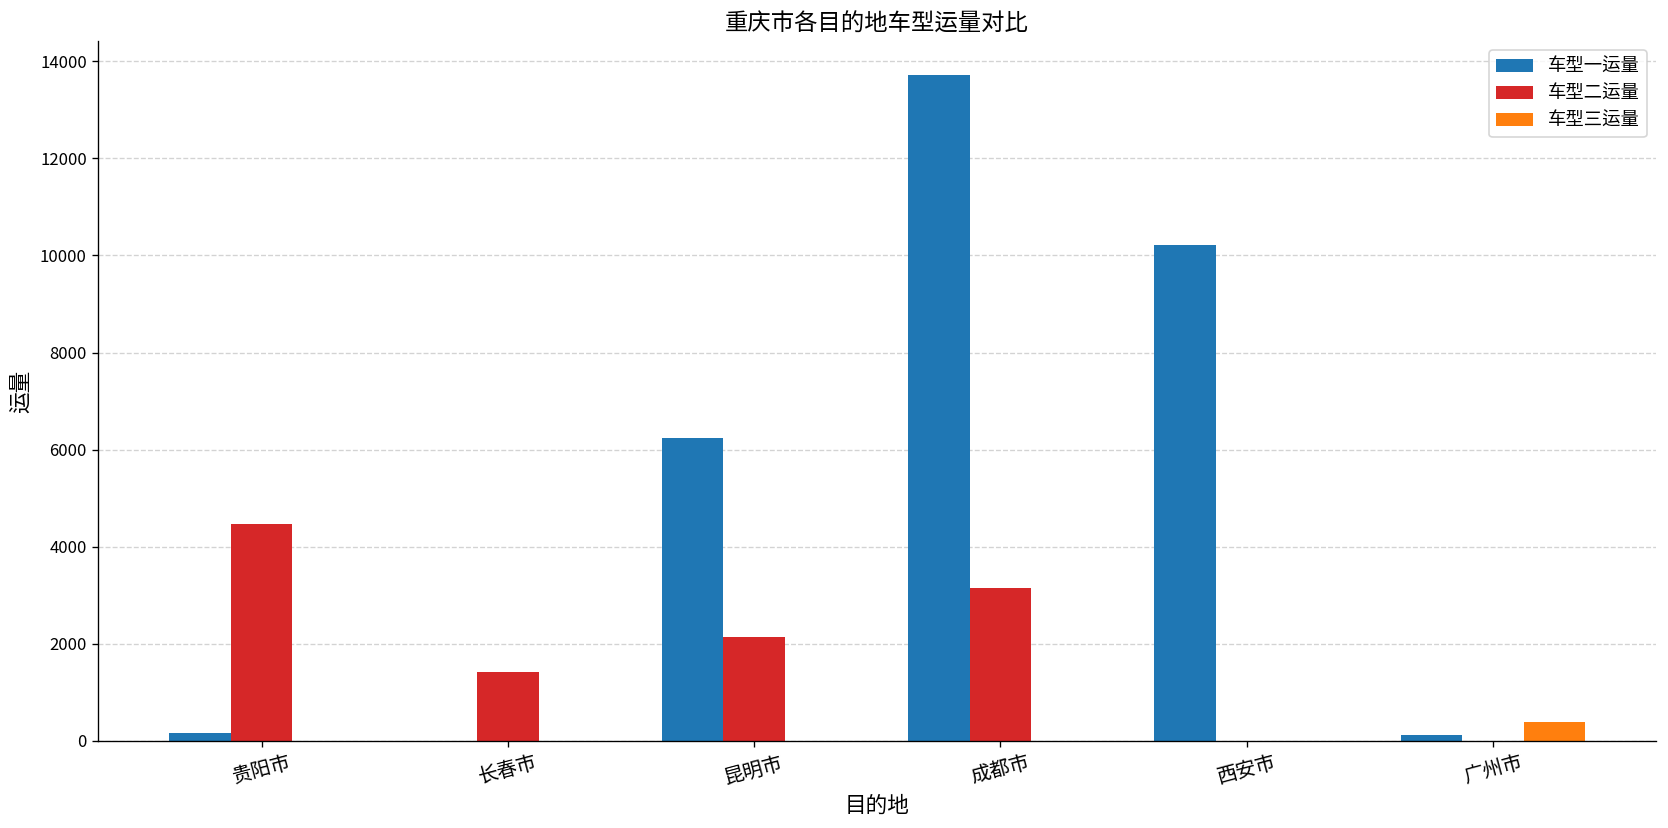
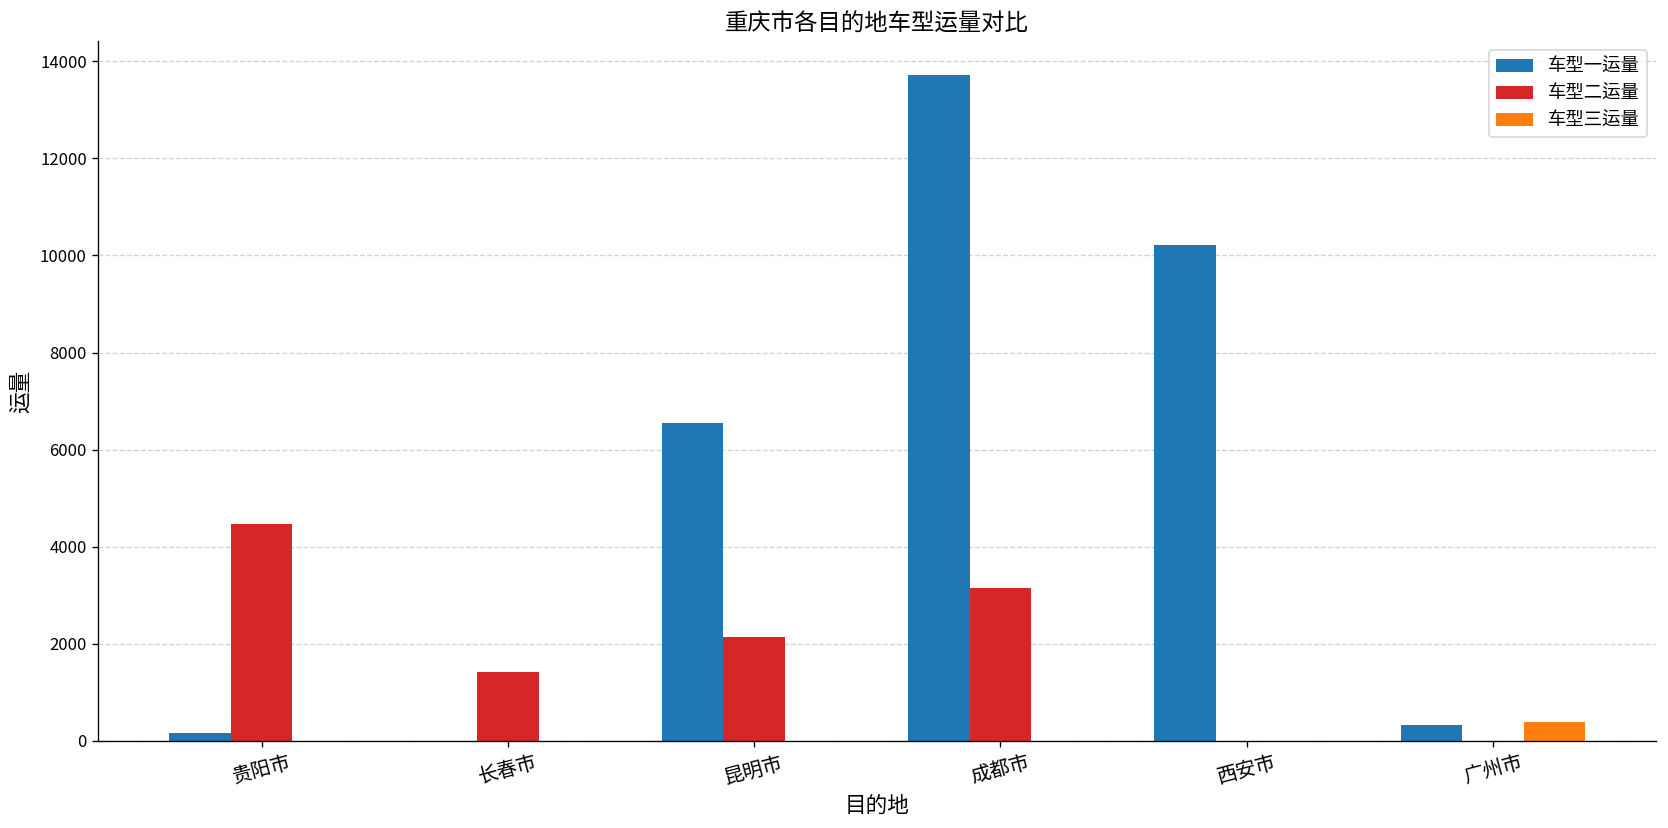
车型一运量, 昆明市: 6200 -> 6600
车型一运量, 广州市: 100 -> 300
